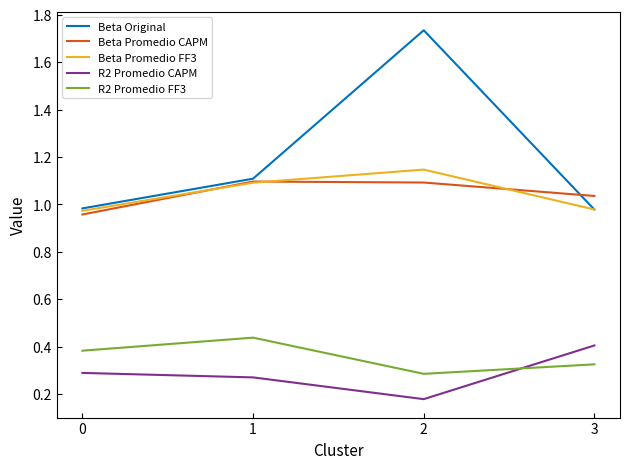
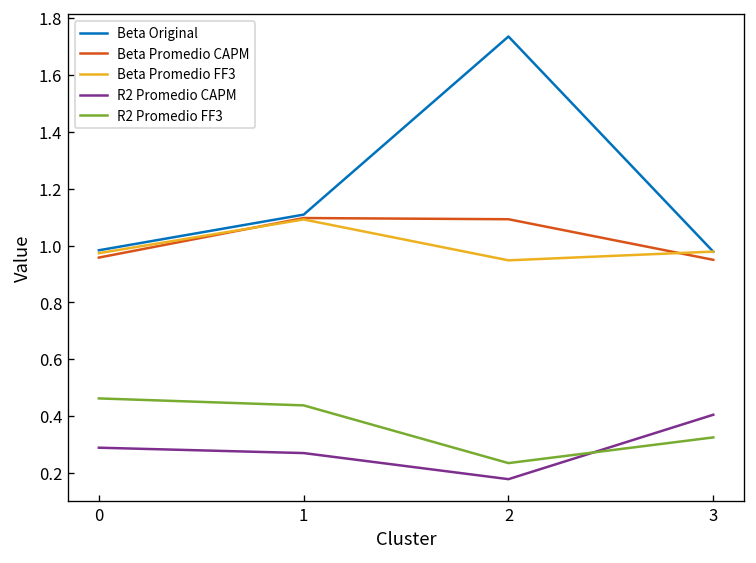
R2 Promedio FF3, 0: 0.38 -> 0.46
Beta Promedio FF3, 2: 1.15 -> 0.95
R2 Promedio FF3, 2: 0.29 -> 0.24
Beta Promedio CAPM, 3: 1.04 -> 0.95
